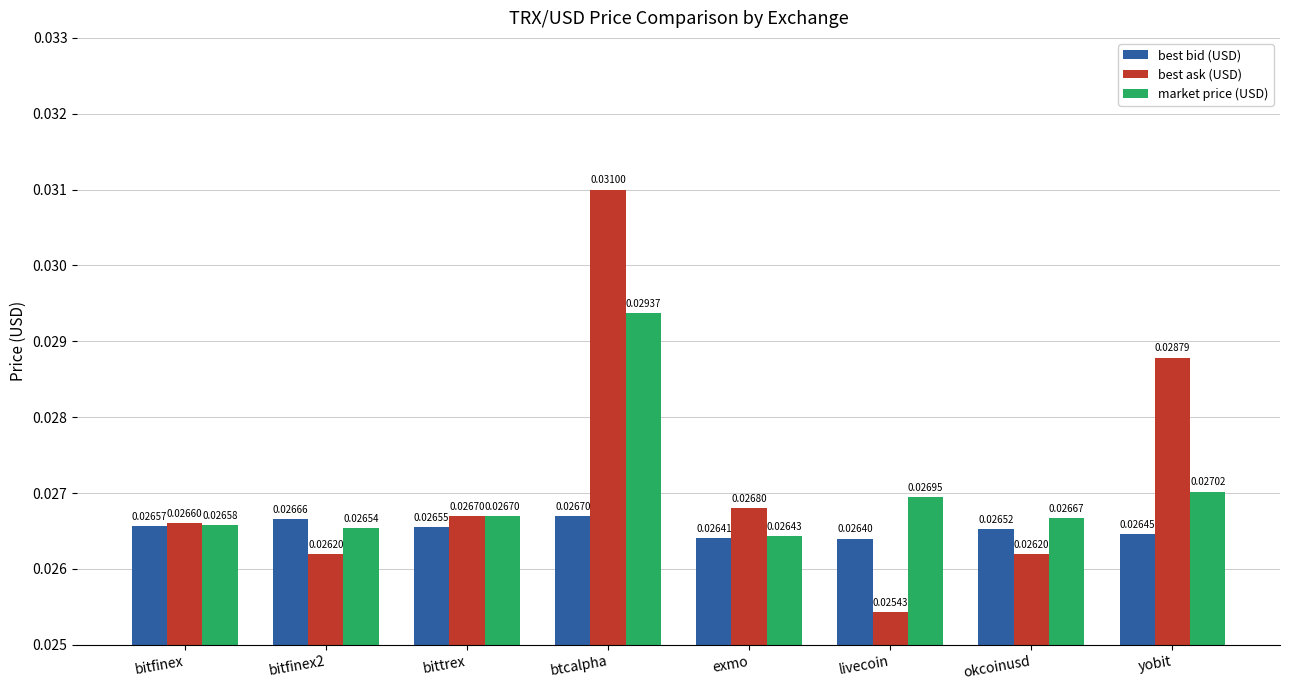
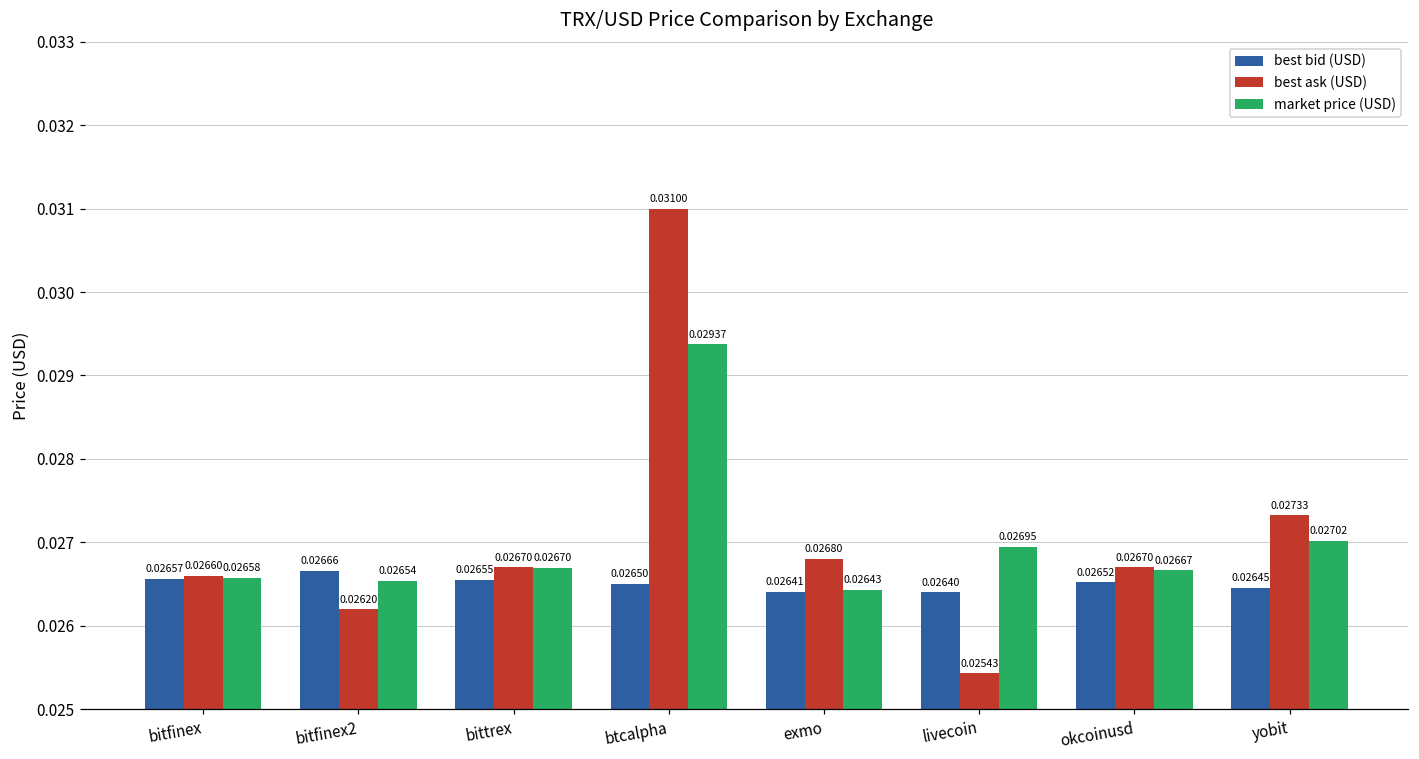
best bid (USD), btcalpha: 0.02670 -> 0.02650
best ask (USD), okcoinusd: 0.02620 -> 0.02670
best ask (USD), yobit: 0.02879 -> 0.02733
